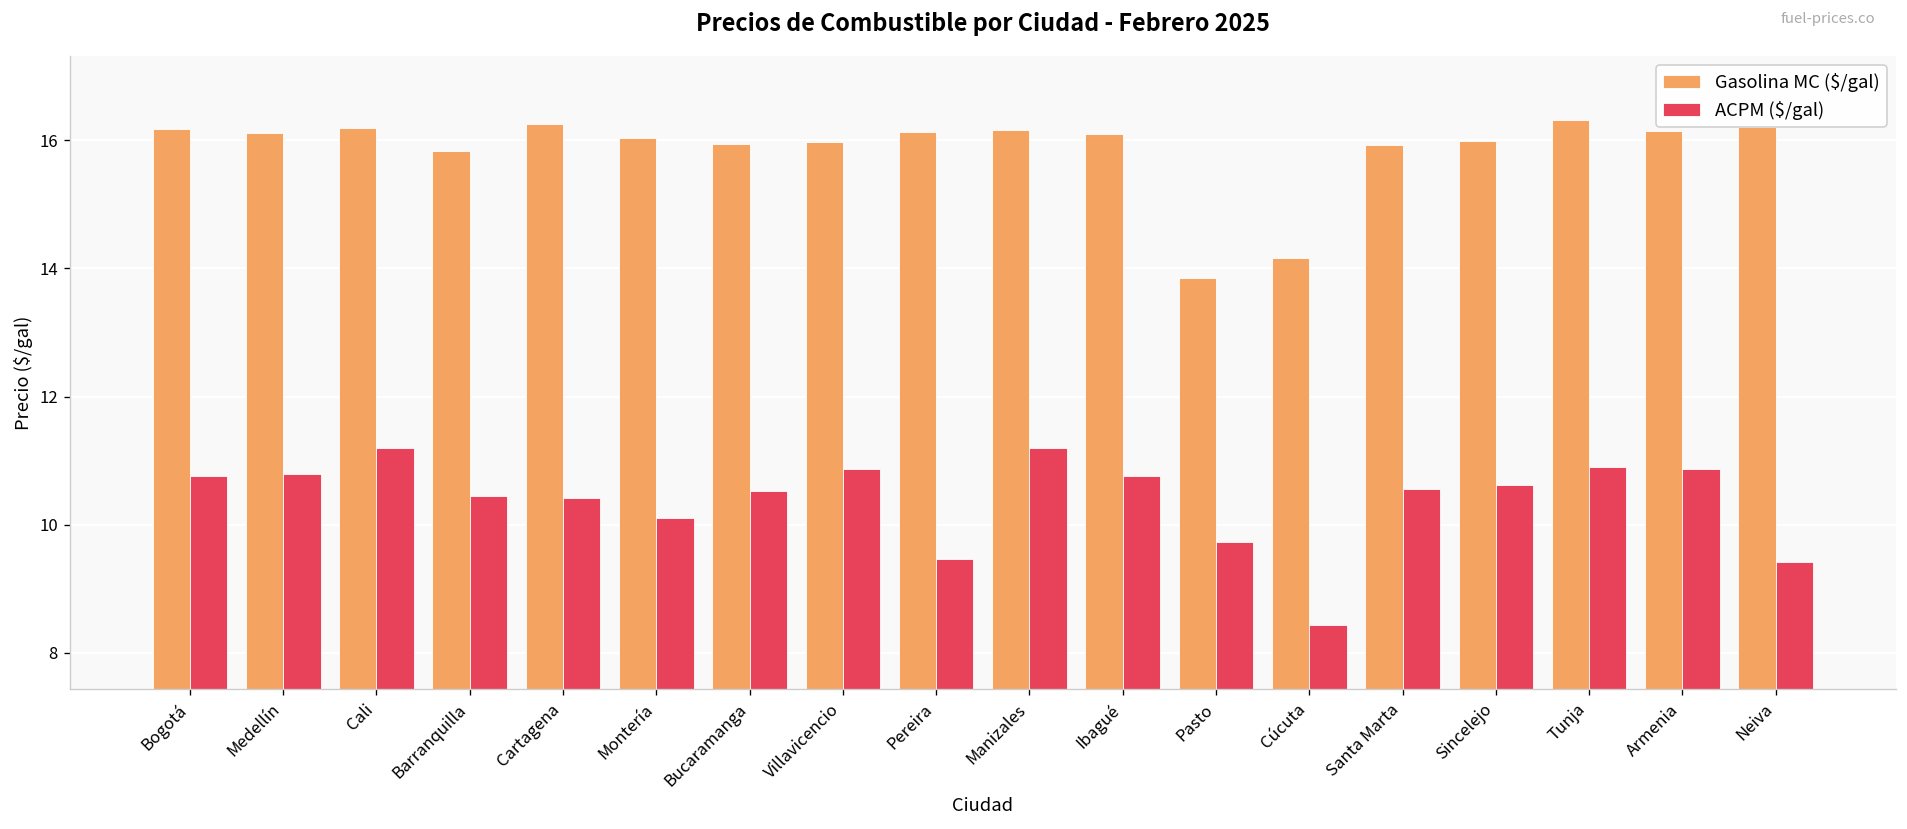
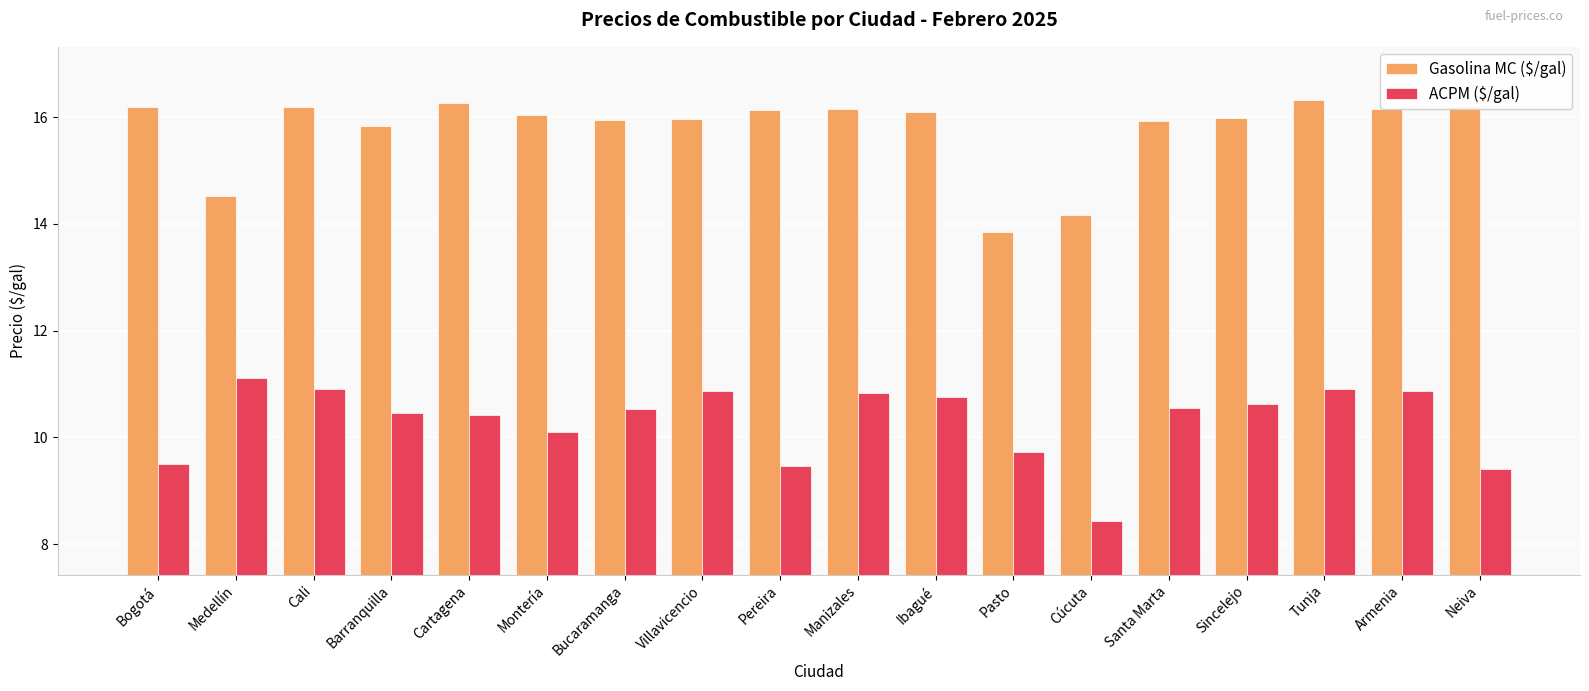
ACPM ($/gal), Bogotá: 10.8 -> 9.5
Gasolina MC ($/gal), Medellín: 16.1 -> 14.5
ACPM ($/gal), Medellín: 10.8 -> 11.1
ACPM ($/gal), Cali: 11.2 -> 10.9
ACPM ($/gal), Manizales: 11.2 -> 10.8
